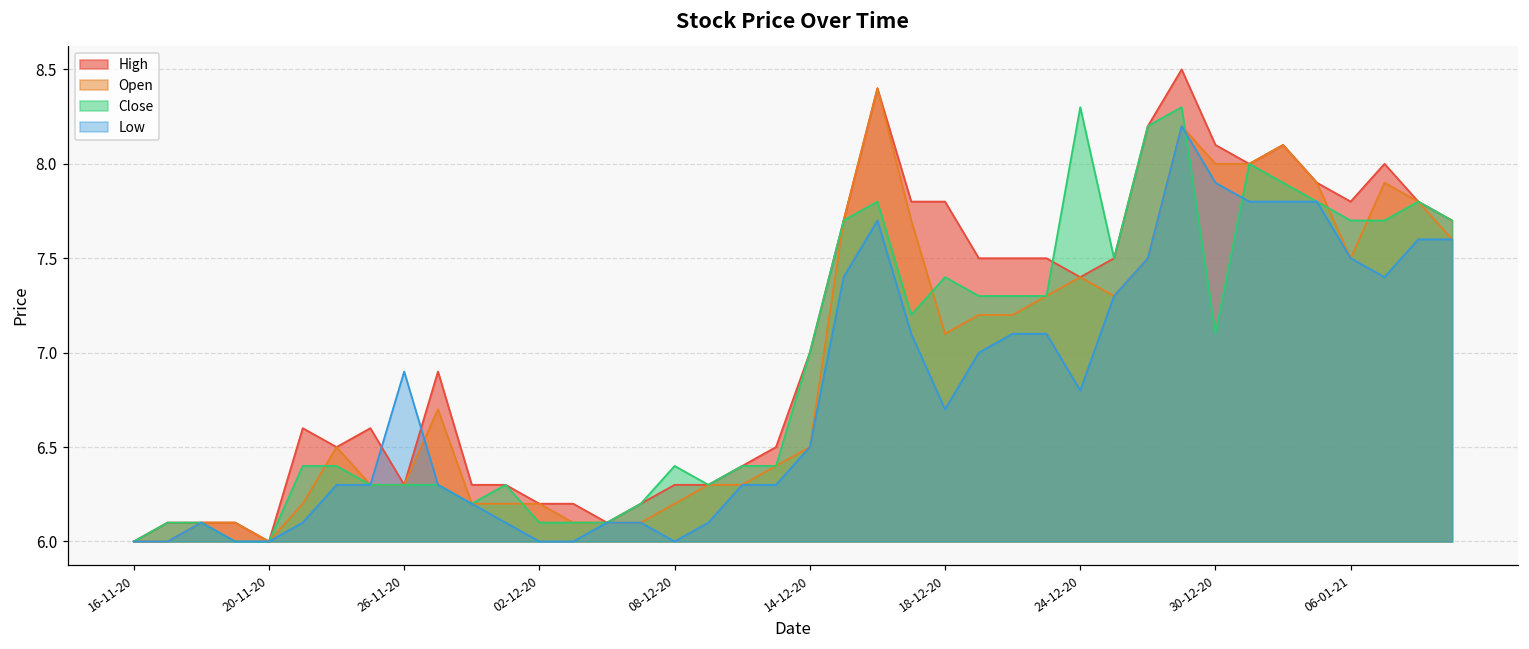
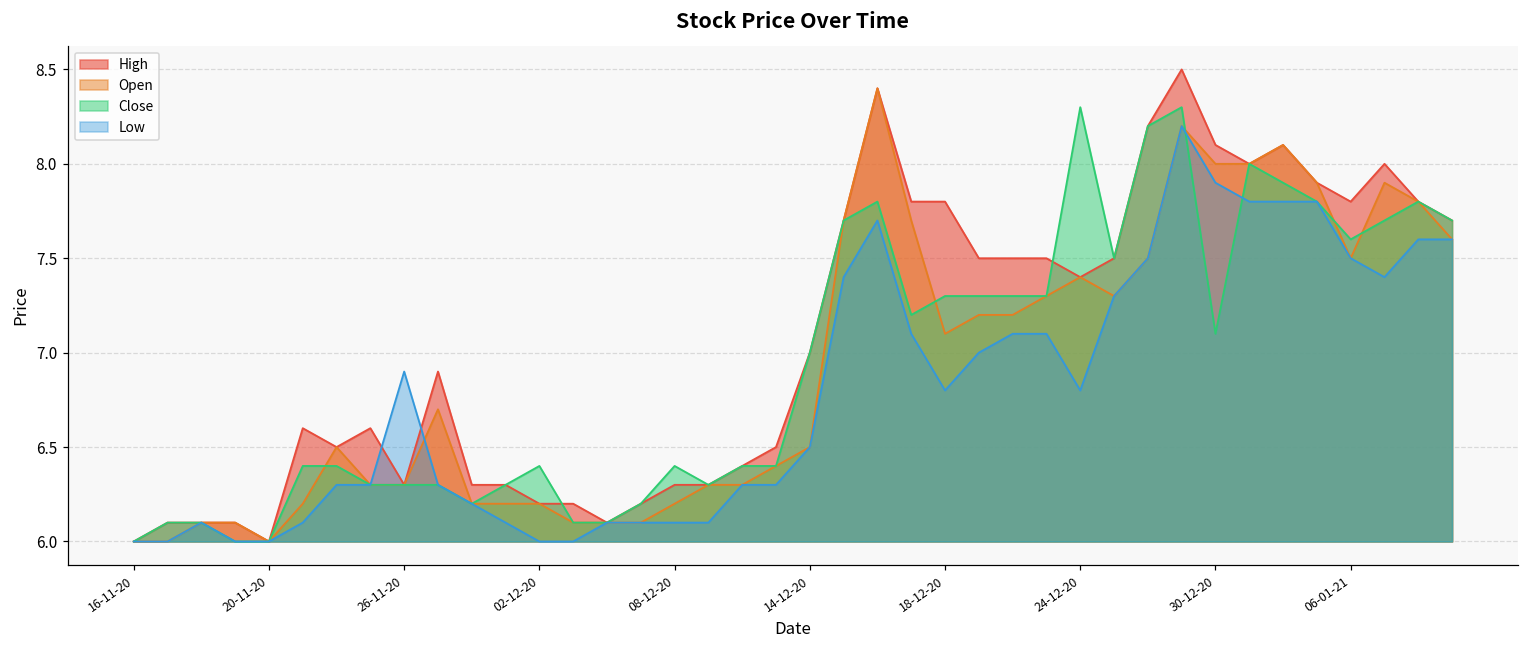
Close, 02-12-20: 6.1 -> 6.4
Low, 08-12-20: 6.0 -> 6.1
Close, 18-12-20: 7.4 -> 7.3
Low, 18-12-20: 6.7 -> 6.8
Close, 06-01-21: 7.7 -> 7.6
